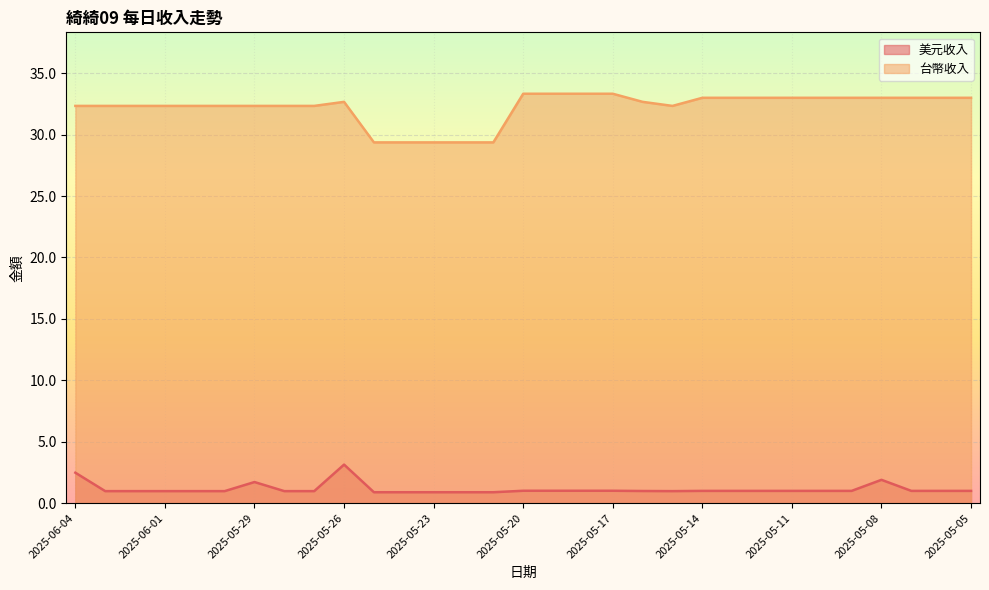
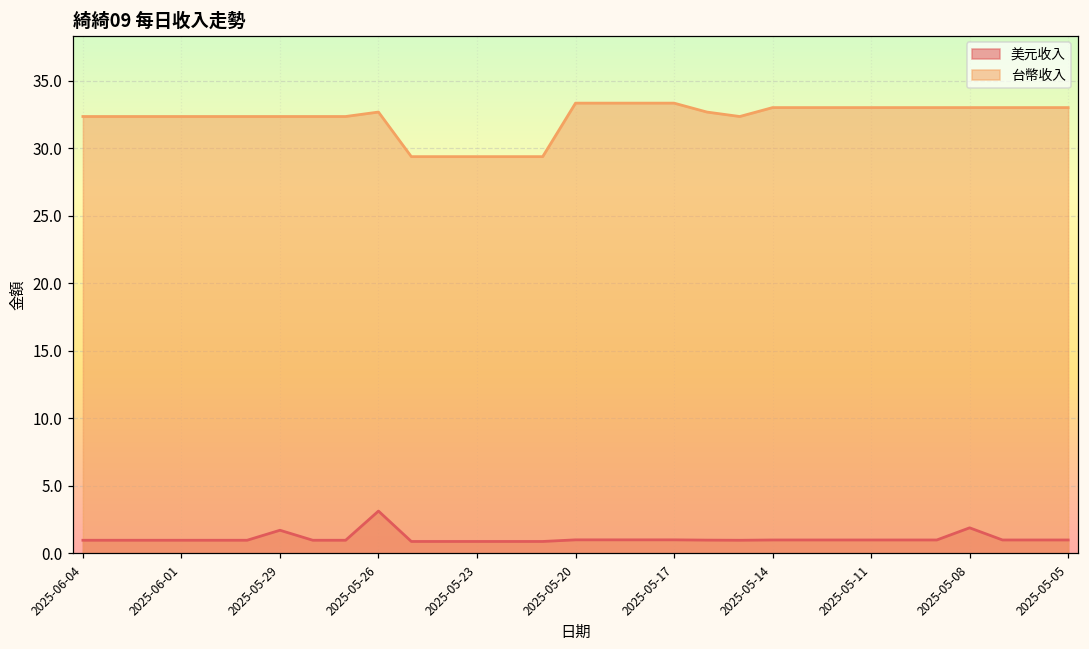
美元收入, 2025-06-04: 2.5 -> 1.0
